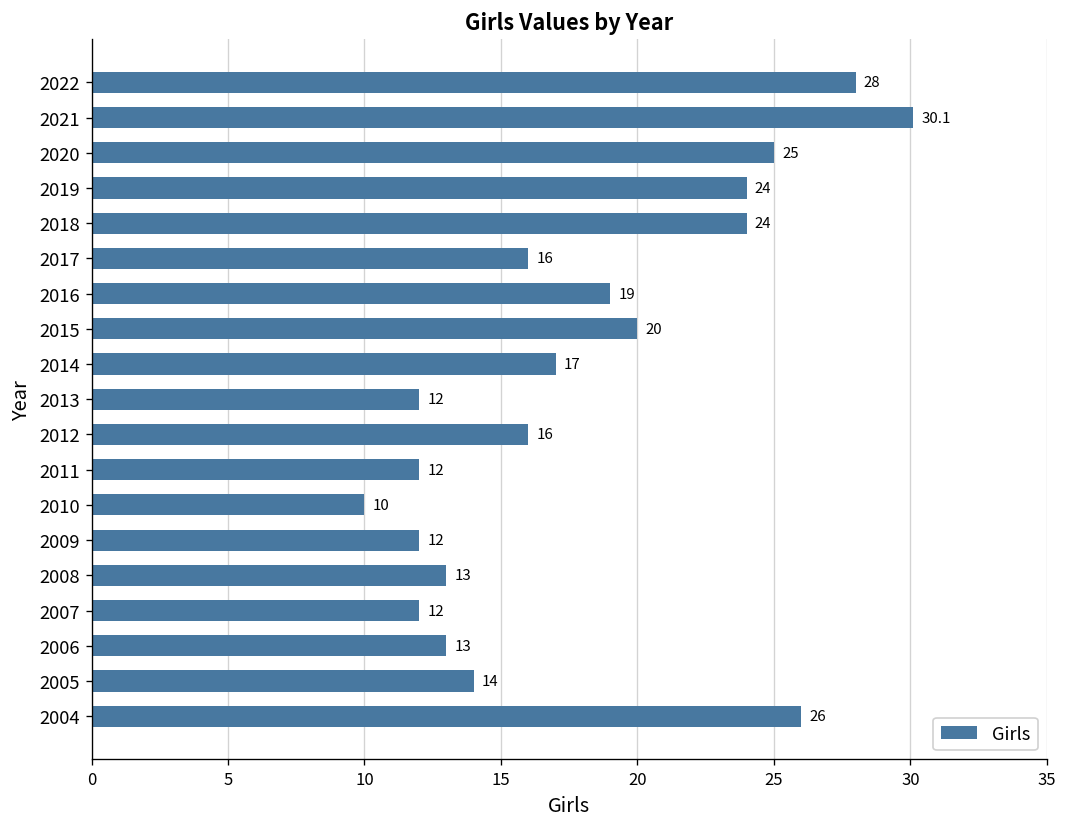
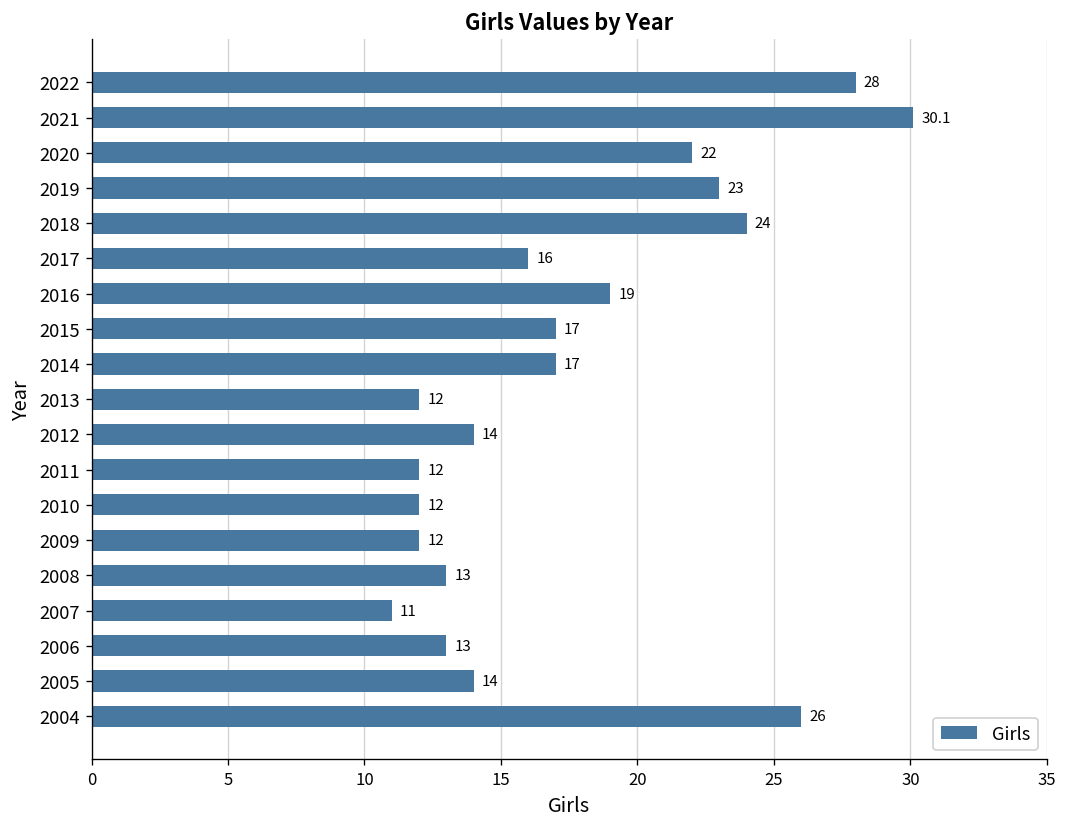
2020: 25 -> 22
2019: 24 -> 23
2015: 20 -> 17
2012: 16 -> 14
2010: 10 -> 12
2007: 12 -> 11
